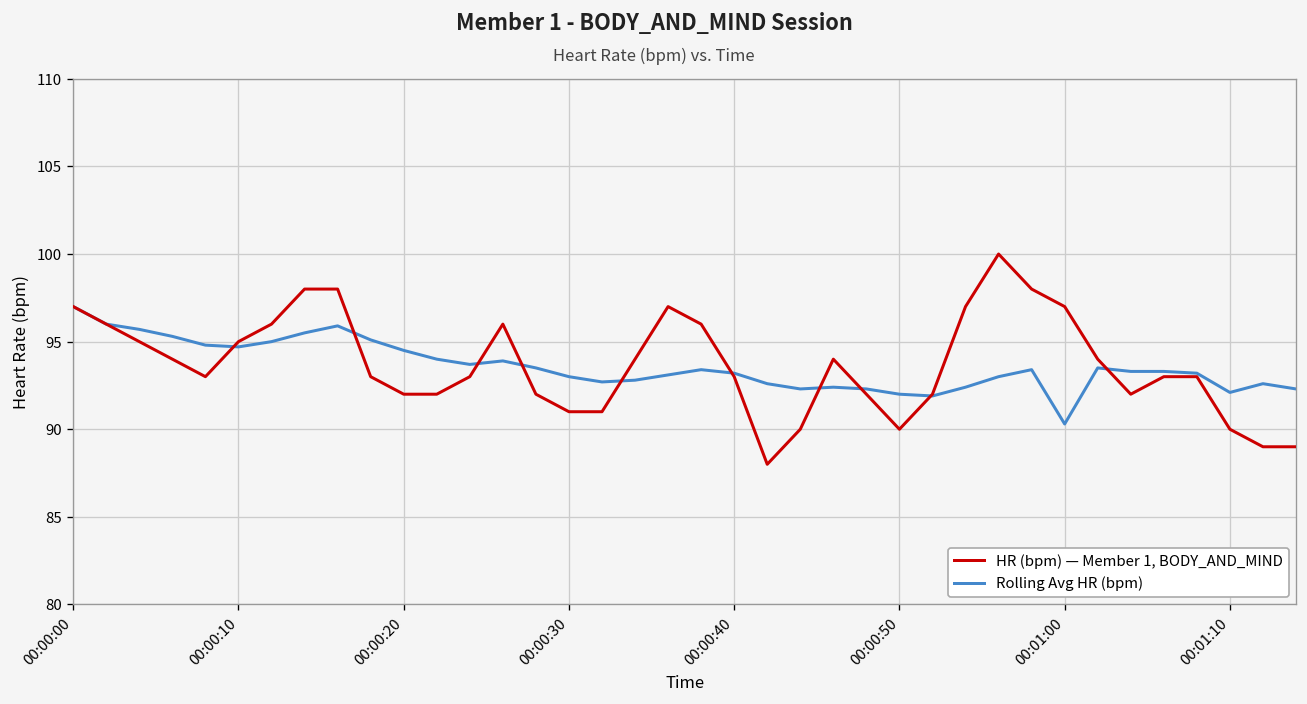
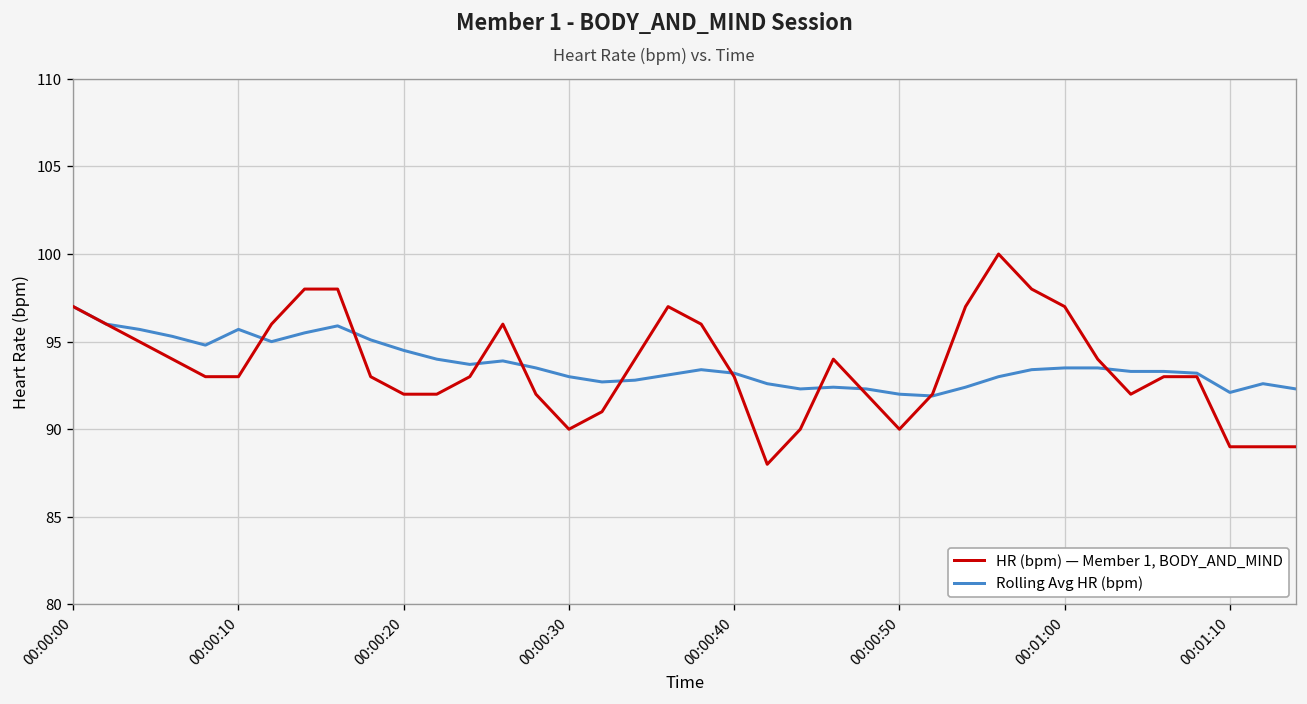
HR (bpm) — Member 1, BODY_AND_MIND, 00:00:10: 95 -> 93
Rolling Avg HR (bpm), 00:00:10: 94.7 -> 95.7
HR (bpm) — Member 1, BODY_AND_MIND, 00:00:30: 91 -> 90
Rolling Avg HR (bpm), 00:01:00: 90.3 -> 93.5
HR (bpm) — Member 1, BODY_AND_MIND, 00:01:10: 90 -> 89
